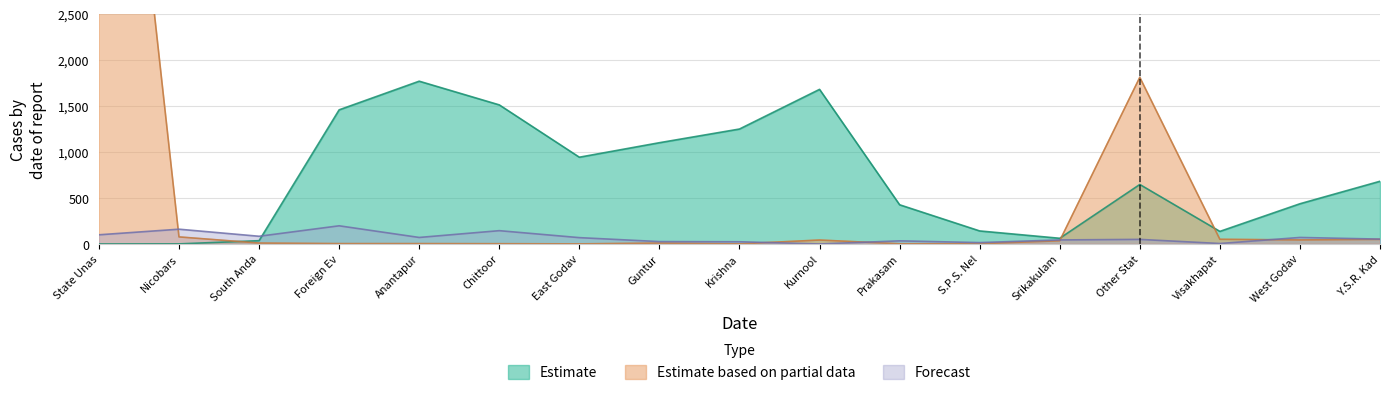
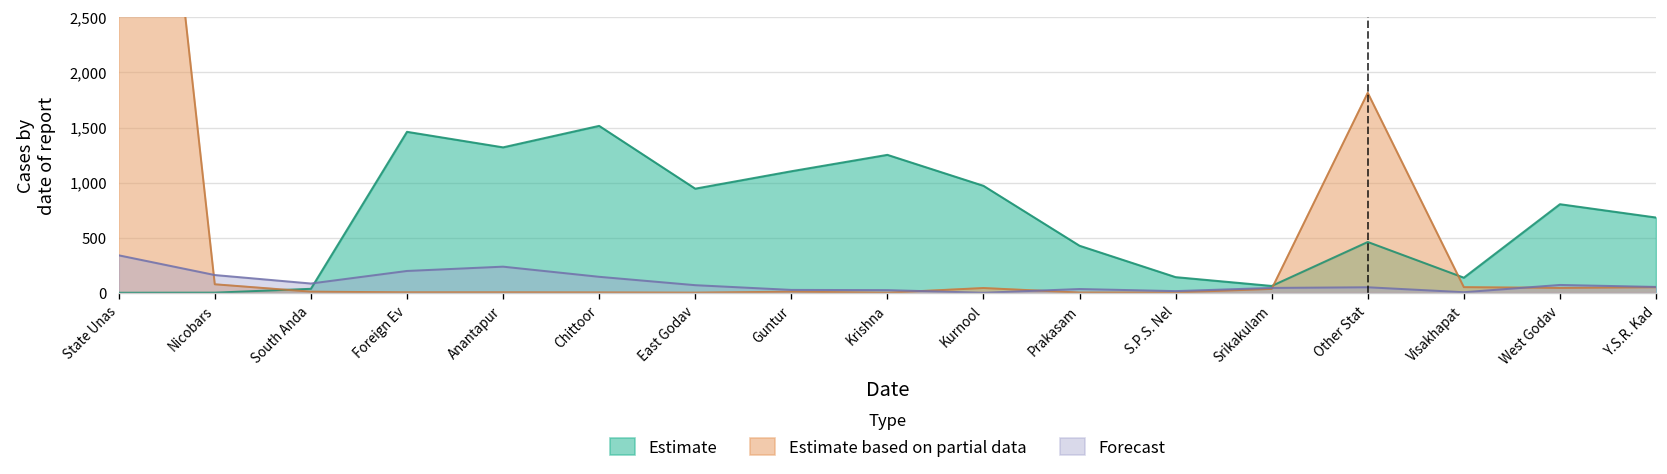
Forecast, State Unas: 100 -> 300
Estimate, Anantapur: 1,800 -> 1,300
Forecast, Anantapur: 100 -> 200
Estimate, Kurnool: 1,700 -> 1,000
Estimate, Other Stat: 600 -> 500
Estimate, West Godav: 400 -> 800
